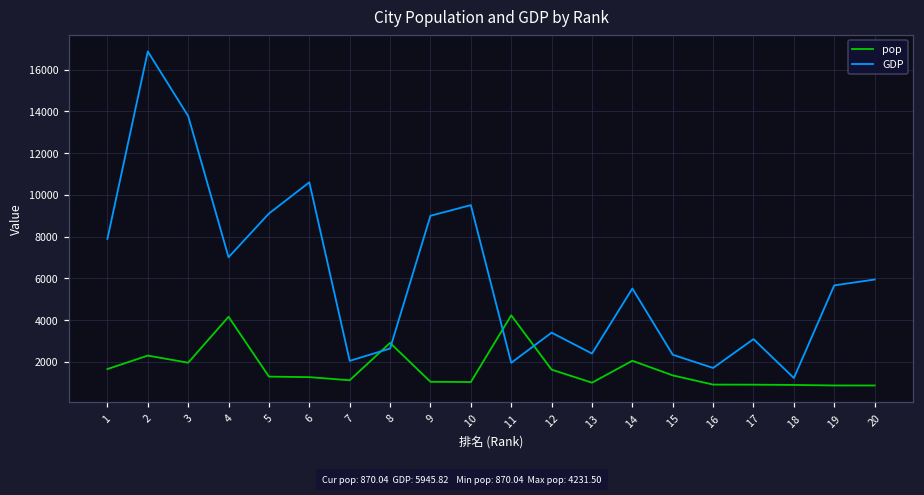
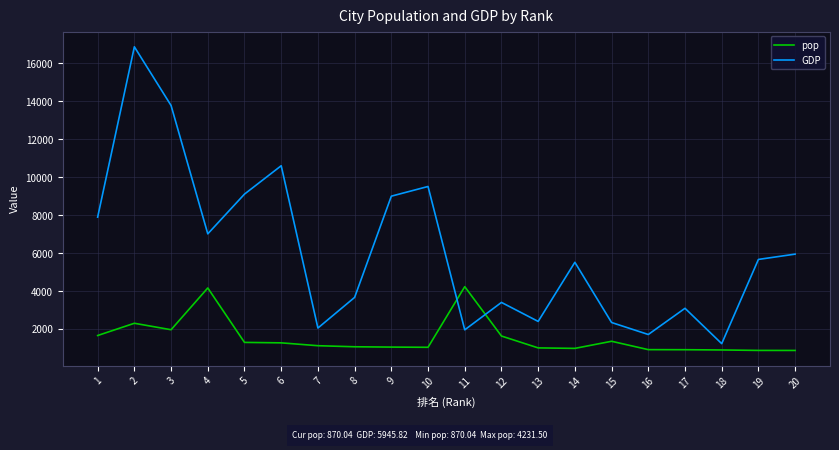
pop, 8: 2900 -> 1100
GDP, 8: 2600 -> 3700
pop, 14: 2100 -> 1000
